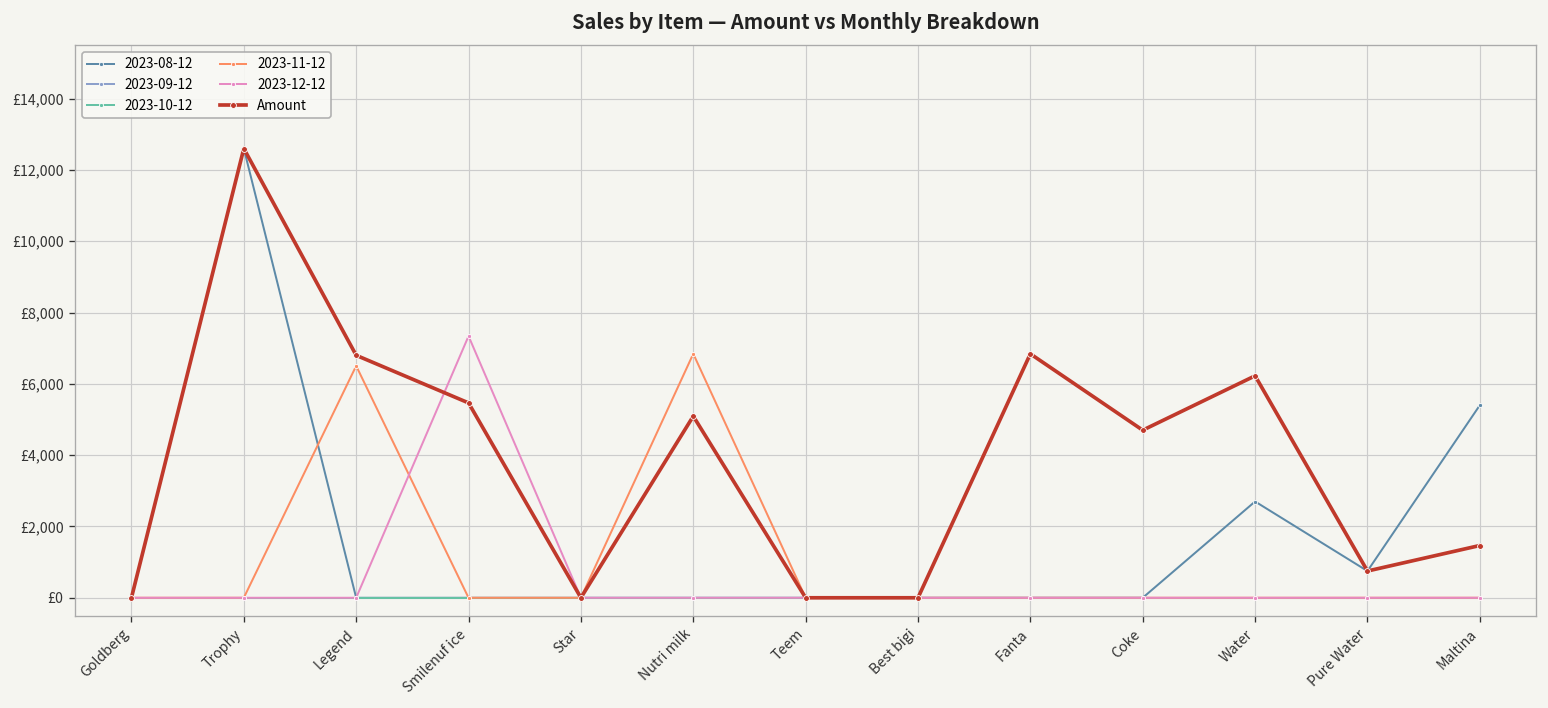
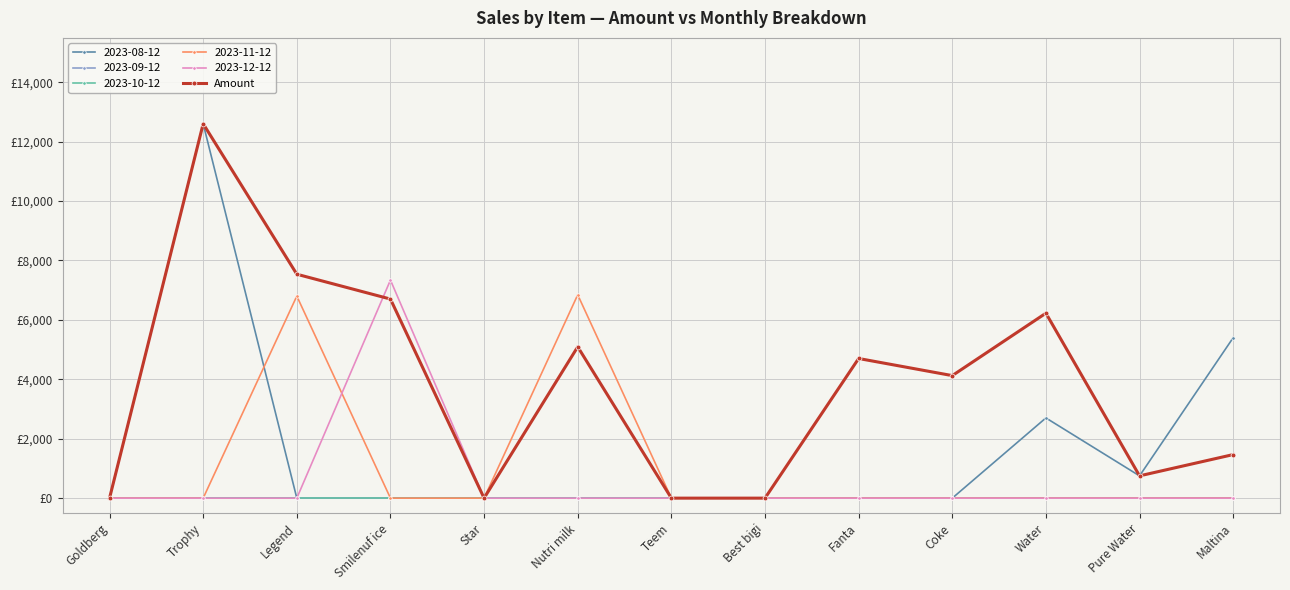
2023-11-12, Legend: £6,500 -> £6,800
Amount, Legend: £6,800 -> £7,500
Amount, Smilenuf ice: £5,500 -> £6,700
Amount, Fanta: £6,800 -> £4,700
Amount, Coke: £4,700 -> £4,100
